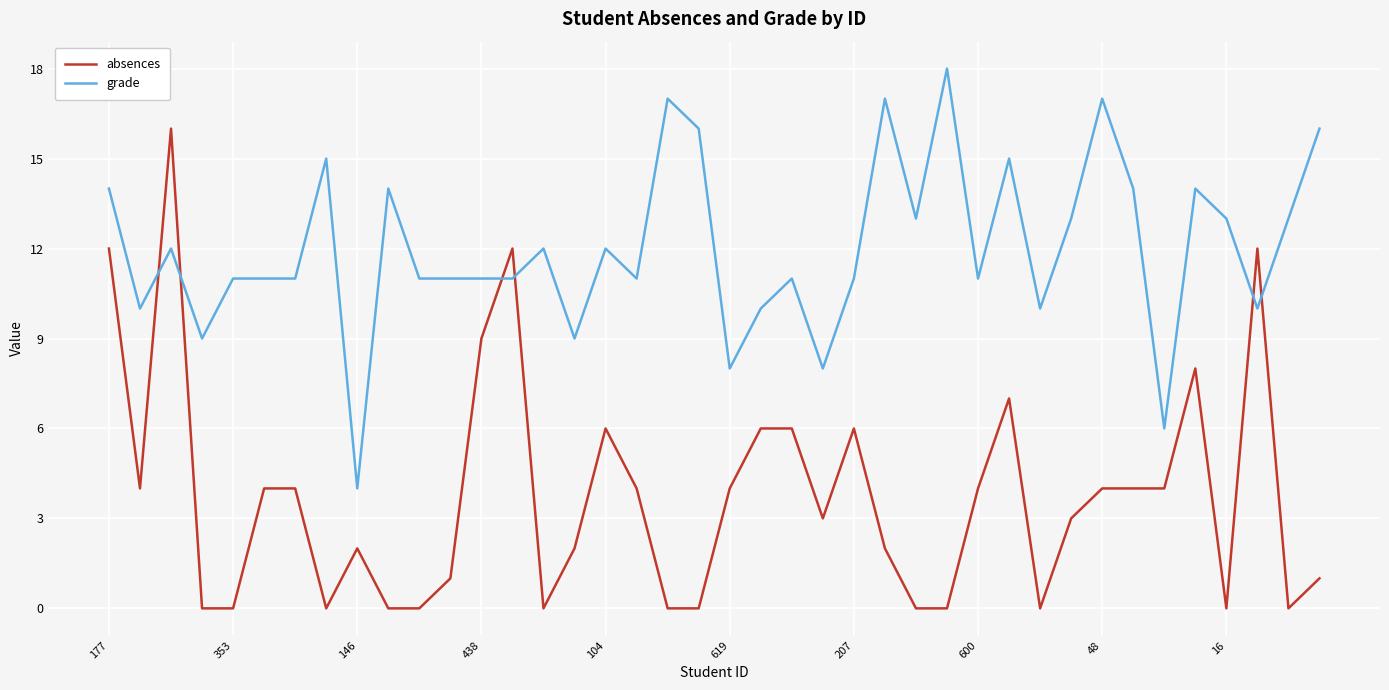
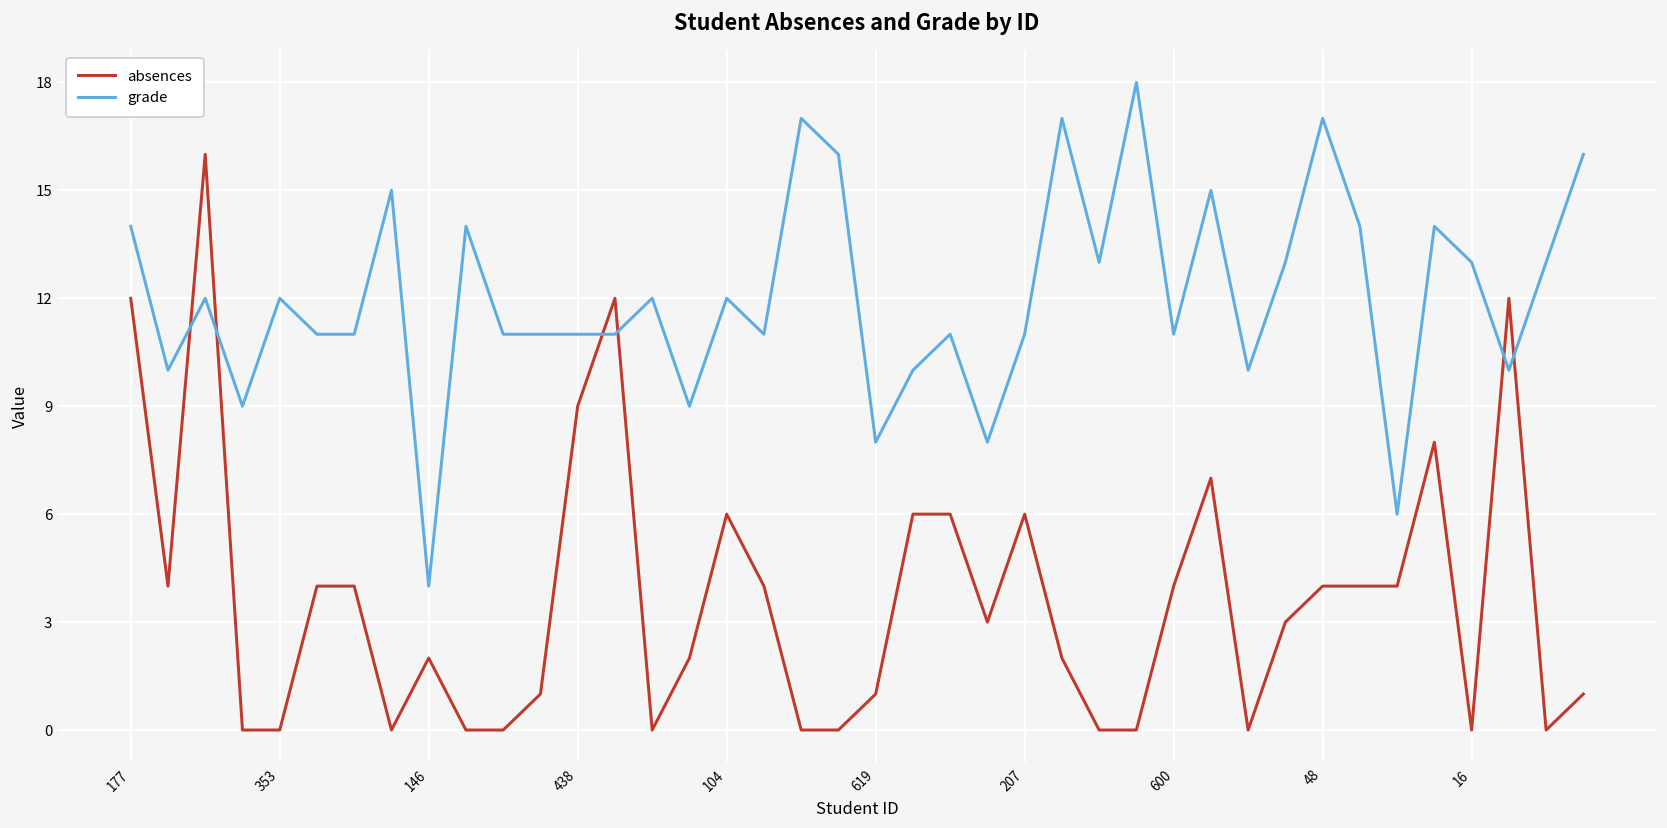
grade, 353: 11 -> 12
absences, 619: 4 -> 1
